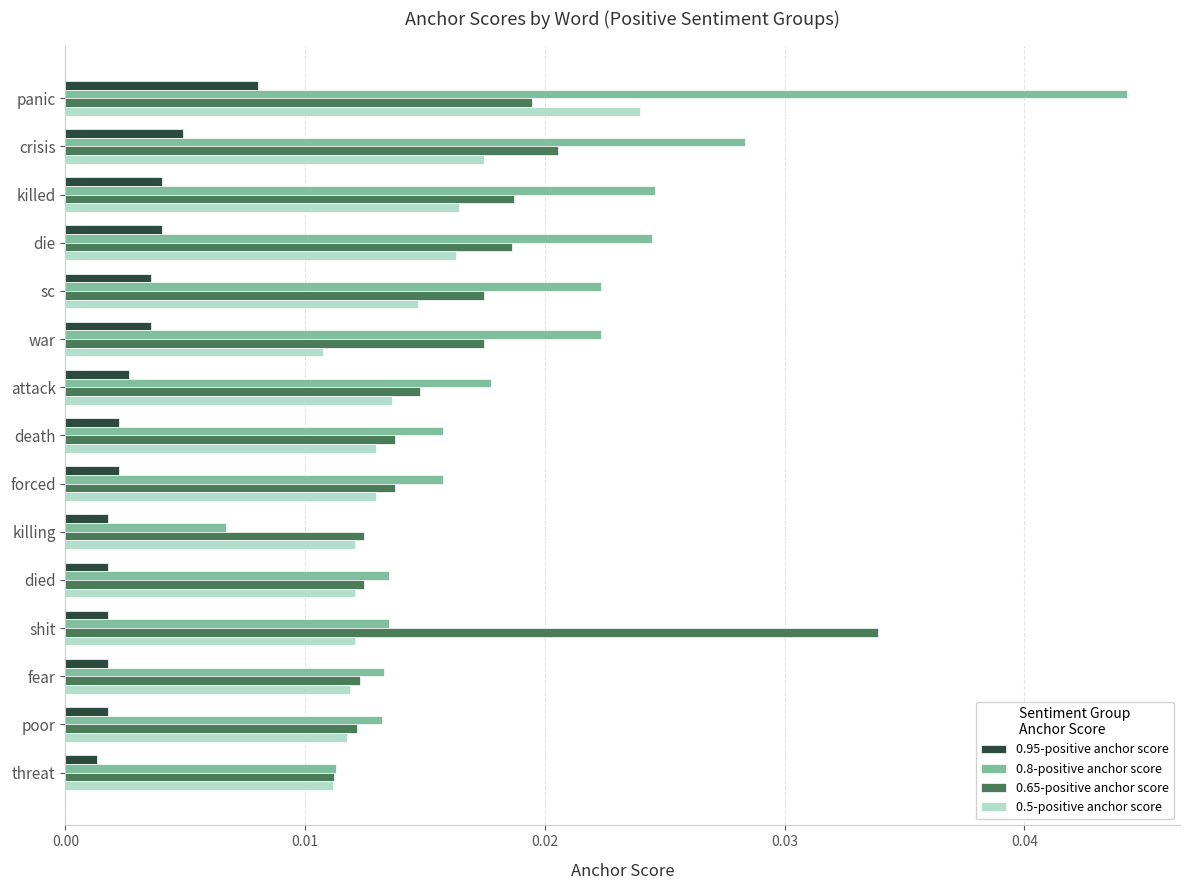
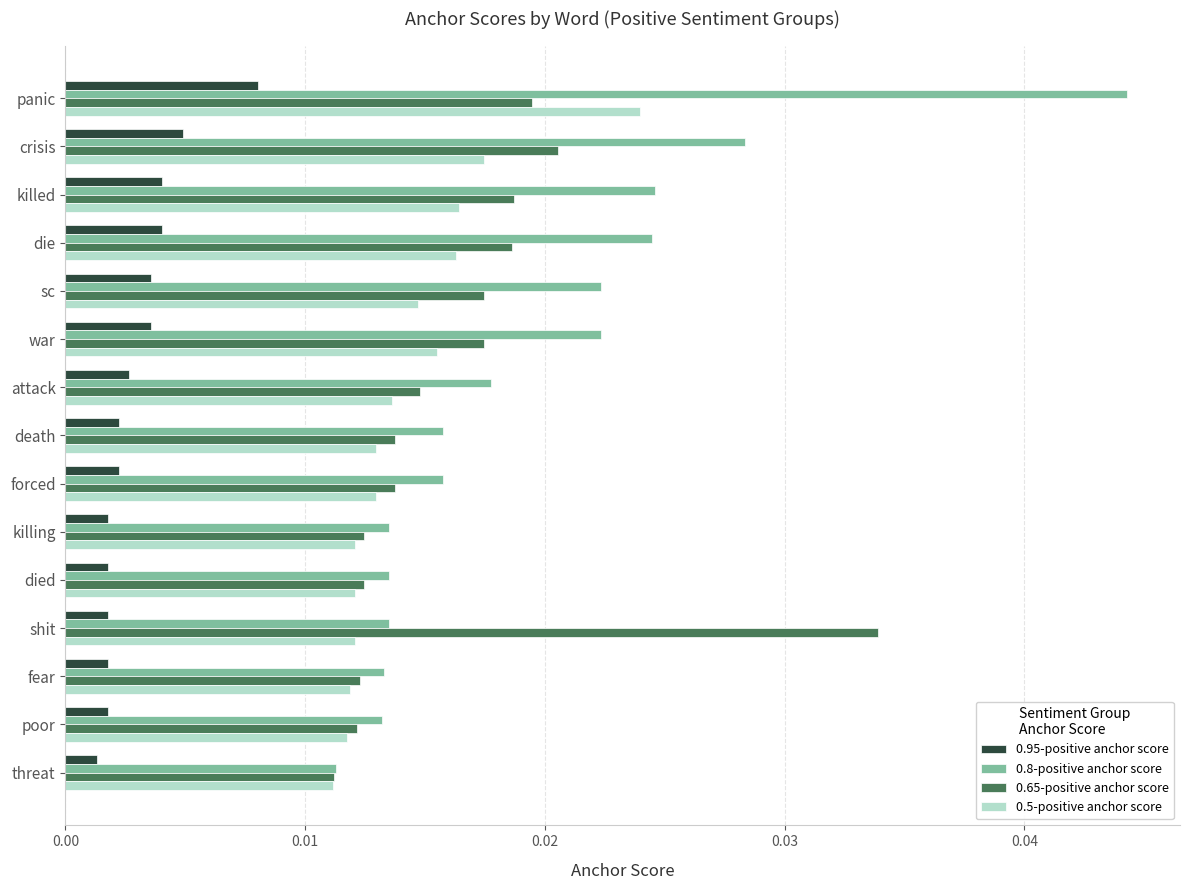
0.5-positive anchor score, war: 0.0108 -> 0.0155
0.8-positive anchor score, killing: 0.0067 -> 0.0135
